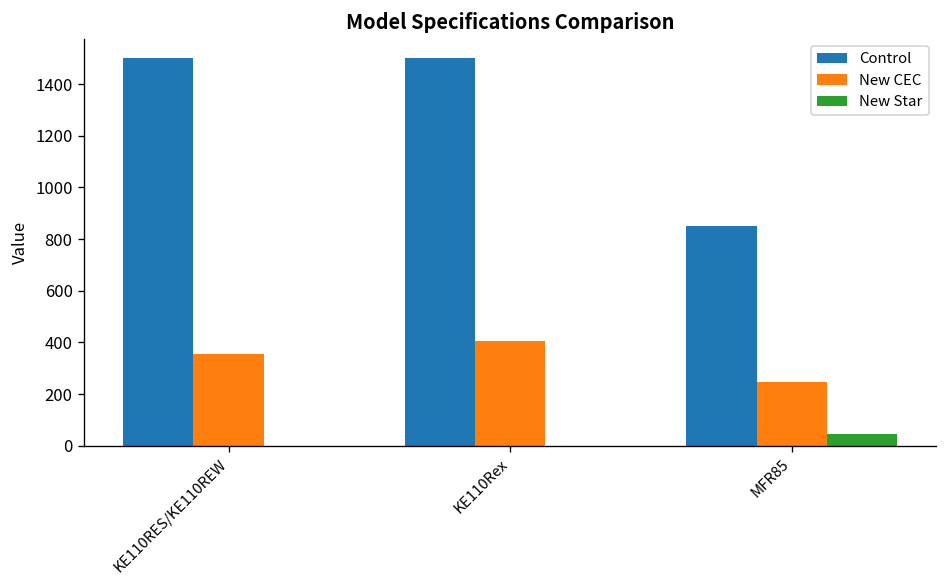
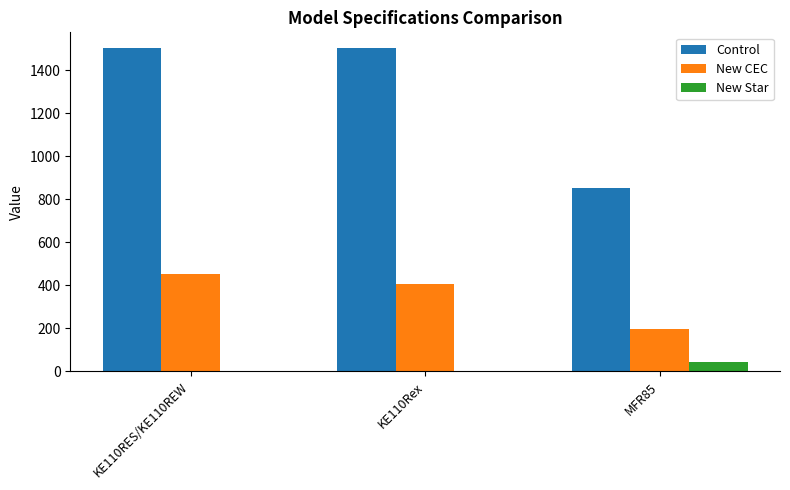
New CEC, KE110RES/KE110REW: 360 -> 450
New CEC, MFR85: 250 -> 200
